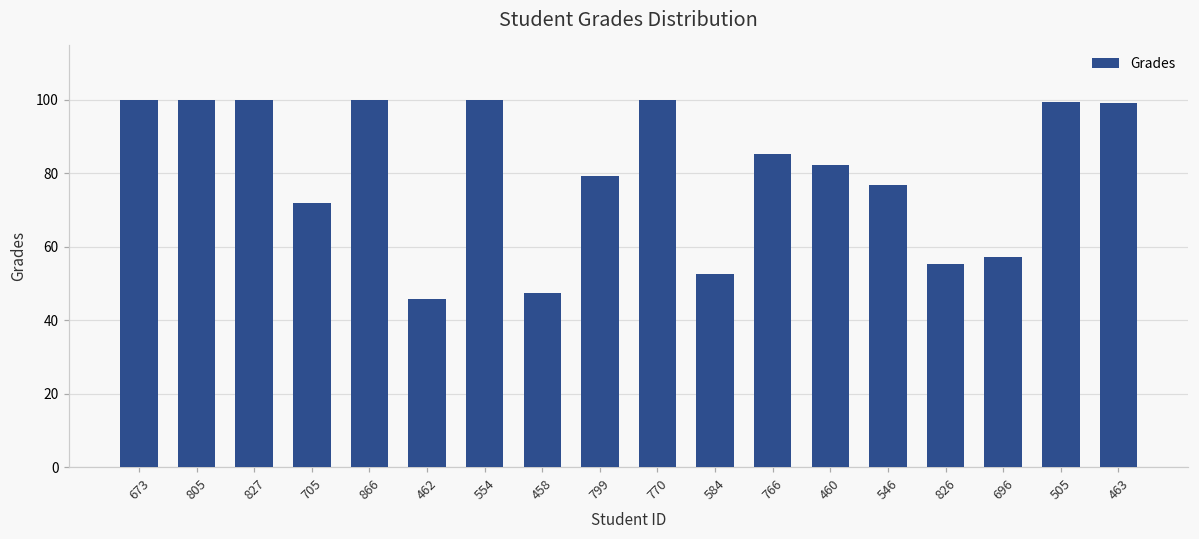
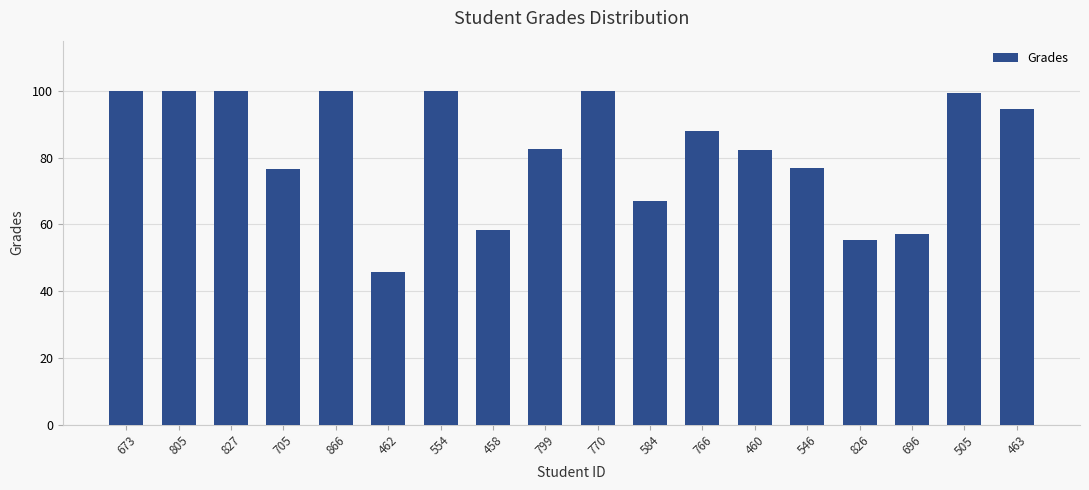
705: 72 -> 76
458: 48 -> 58
799: 79 -> 83
584: 53 -> 67
766: 85 -> 88
463: 99 -> 95
